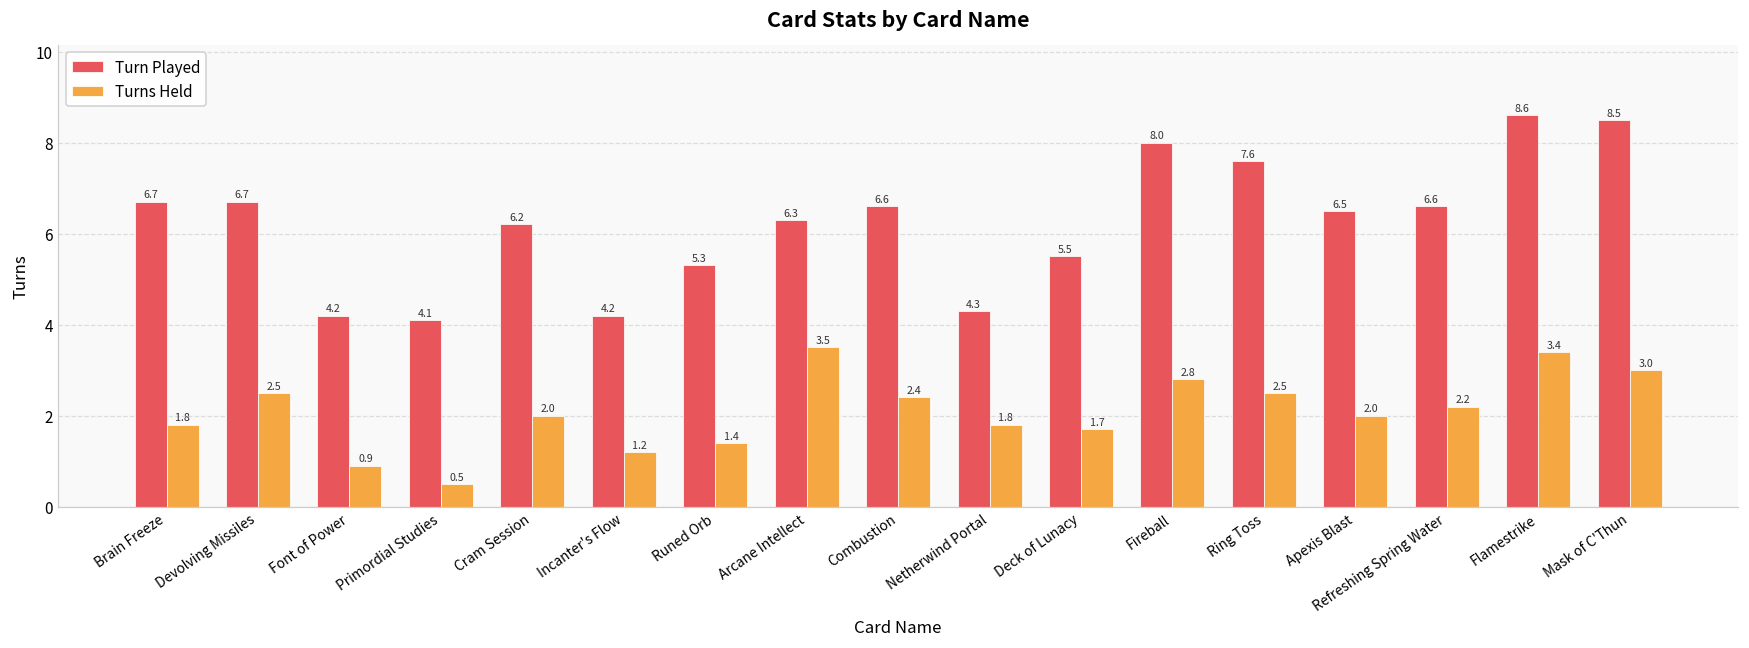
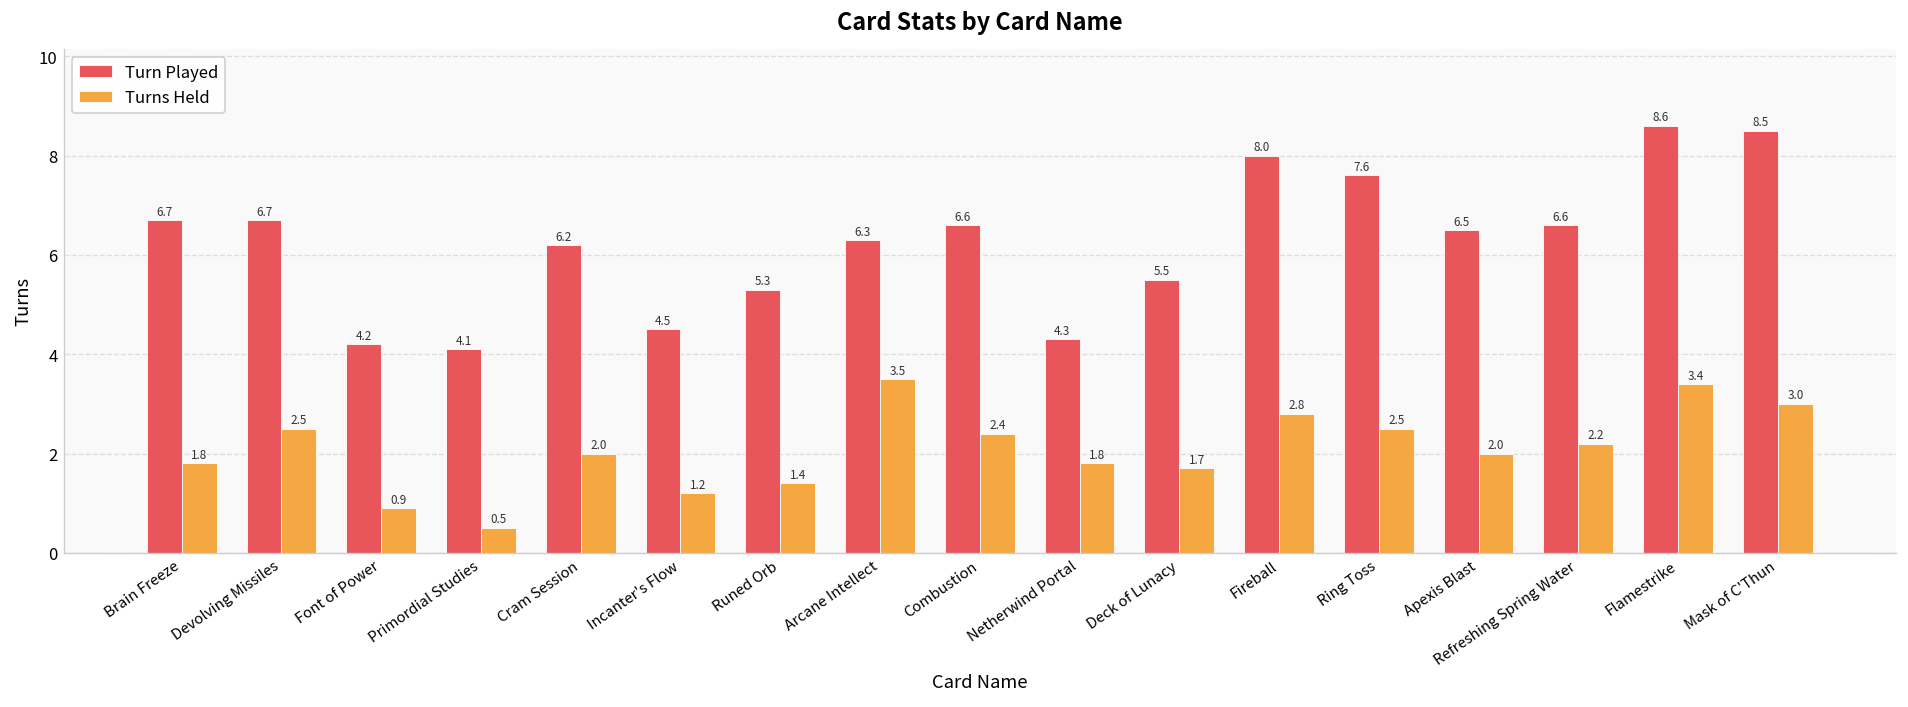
Turn Played, Incanter's Flow: 4.2 -> 4.5
